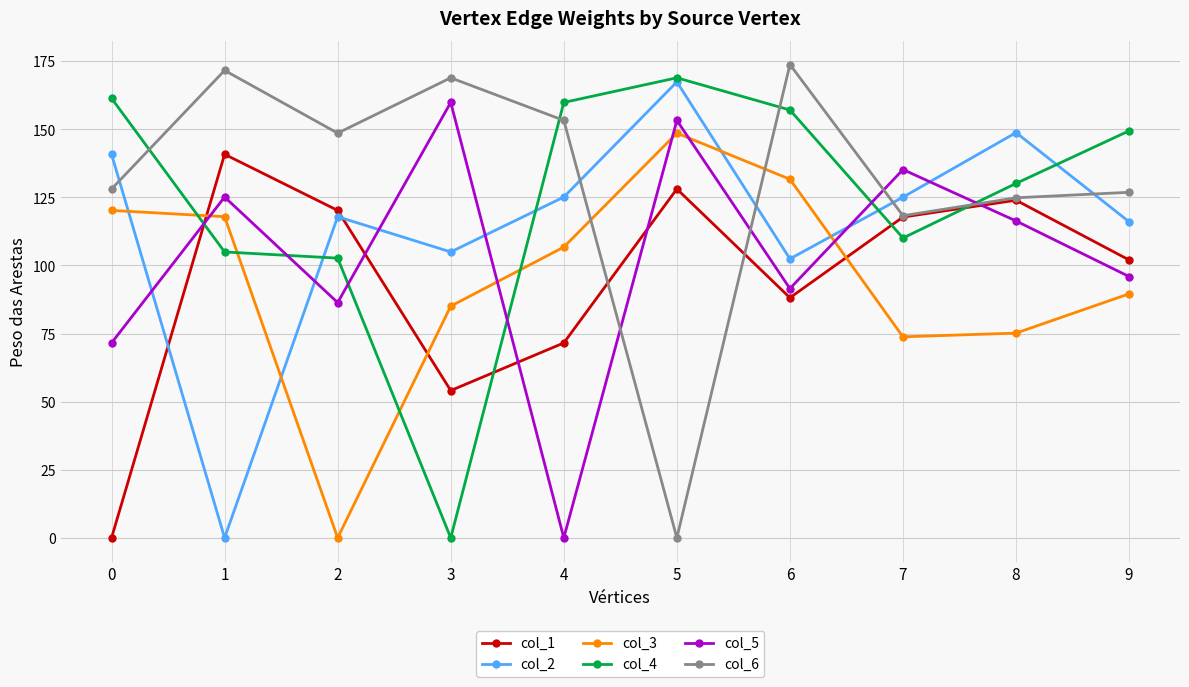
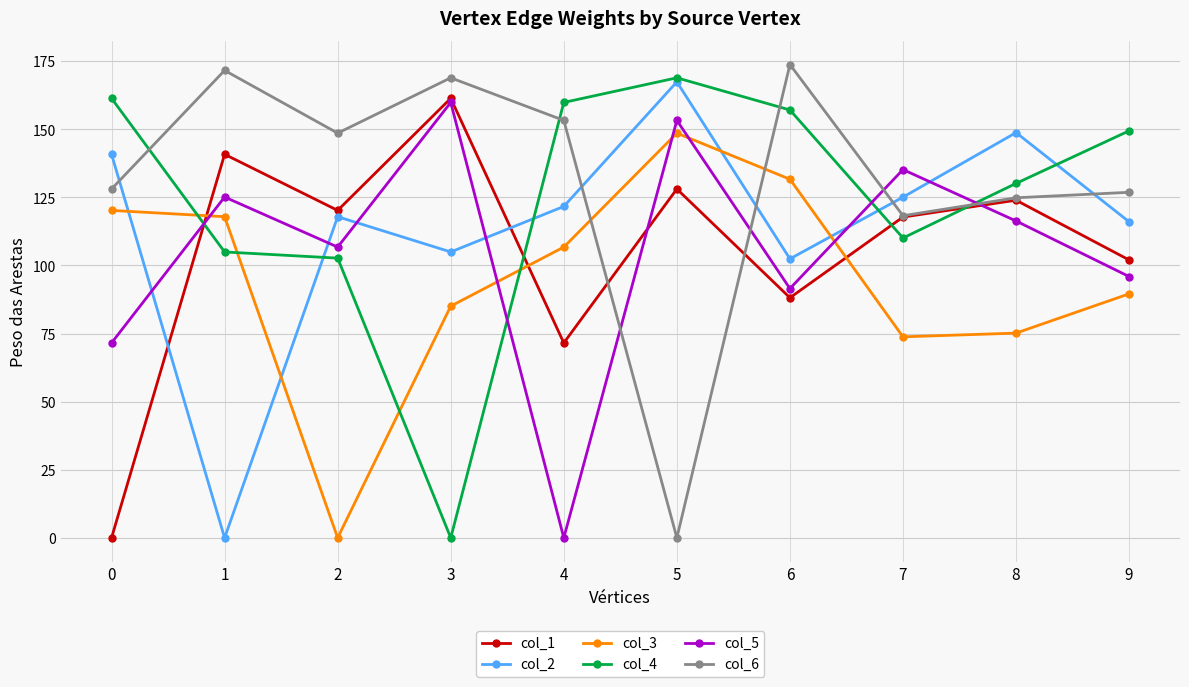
col_5, 2: 86 -> 107
col_1, 3: 54 -> 161
col_2, 4: 125 -> 122
